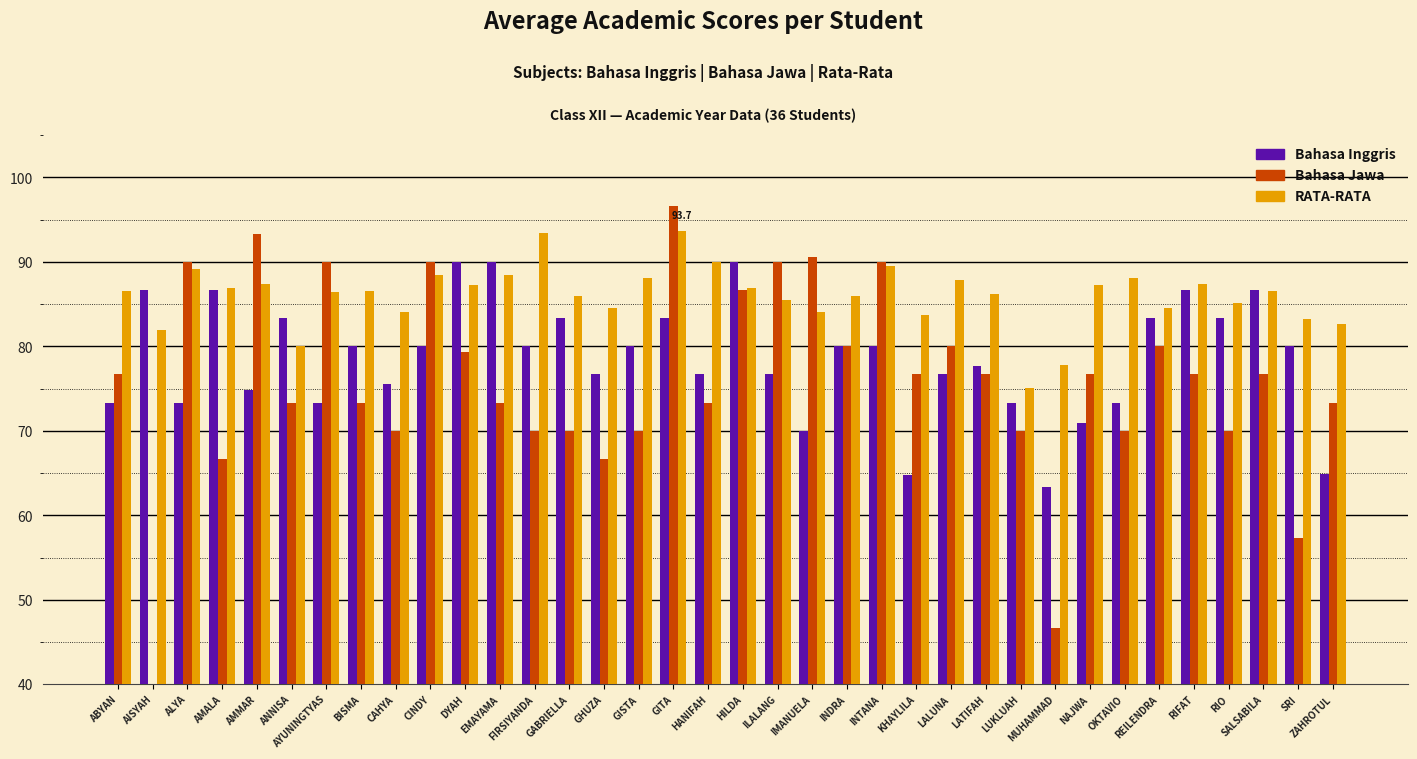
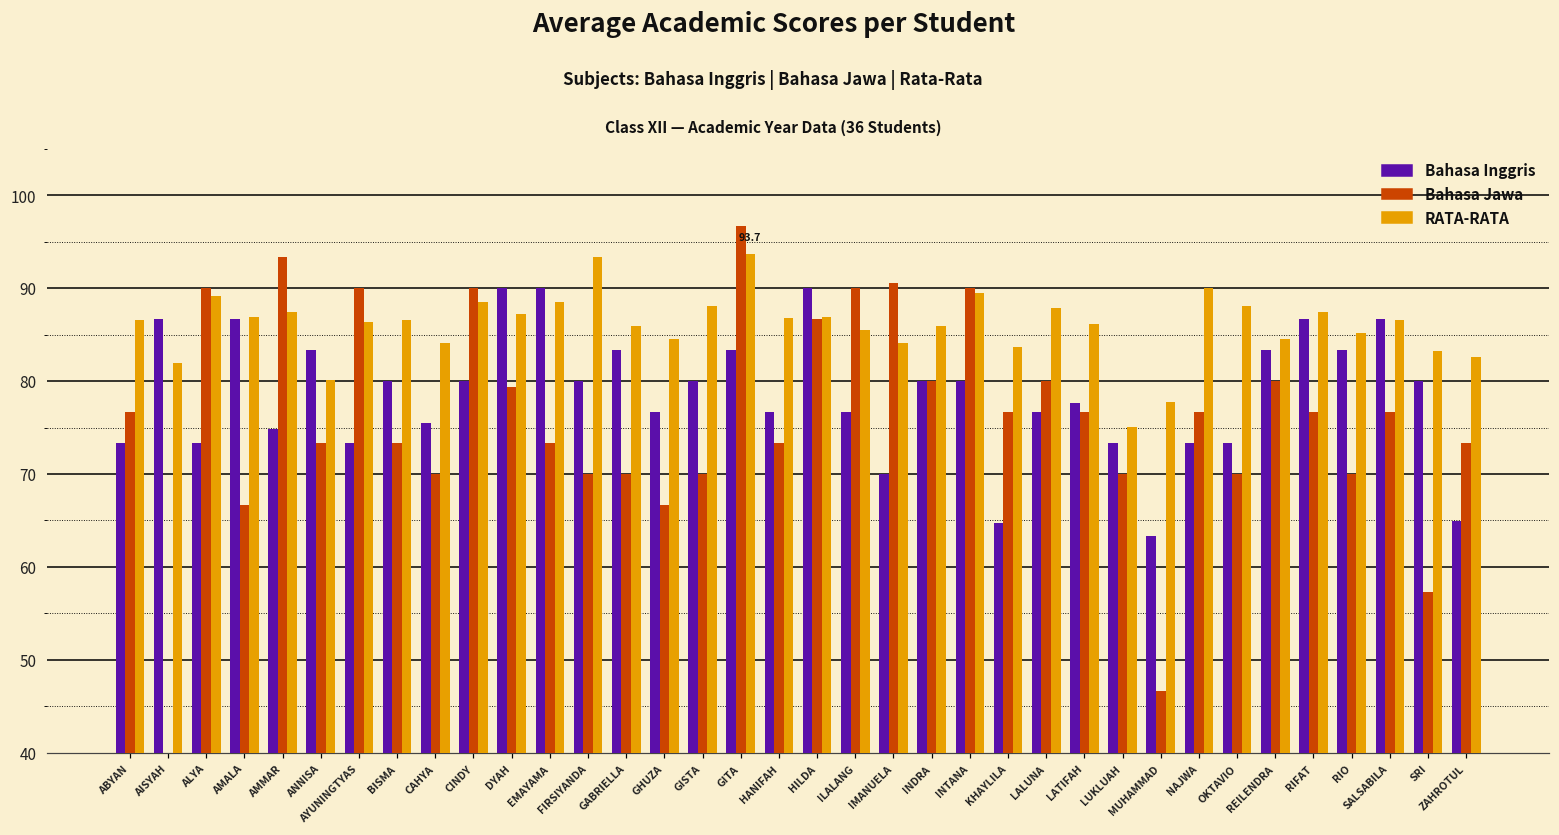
RATA-RATA, HANIFAH: 90 -> 87
Bahasa Inggris, NAJWA: 71 -> 73
RATA-RATA, NAJWA: 87 -> 90
